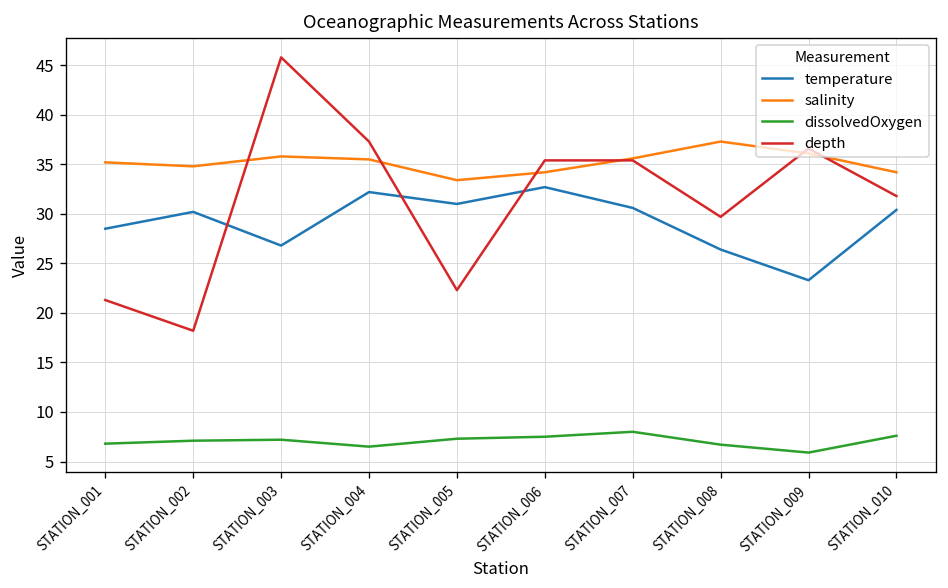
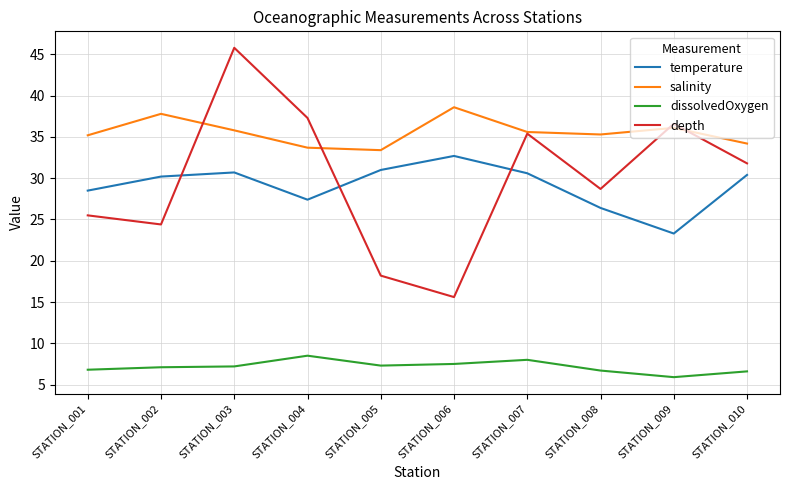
depth, STATION_001: 21 -> 26
salinity, STATION_002: 35 -> 38
depth, STATION_002: 18 -> 24
temperature, STATION_003: 27 -> 31
temperature, STATION_004: 32 -> 27
salinity, STATION_004: 36 -> 34
dissolvedOxygen, STATION_004: 7 -> 9
depth, STATION_005: 22 -> 18
salinity, STATION_006: 34 -> 39
depth, STATION_006: 35 -> 16
salinity, STATION_008: 37 -> 35
depth, STATION_008: 30 -> 29
dissolvedOxygen, STATION_010: 8 -> 7
